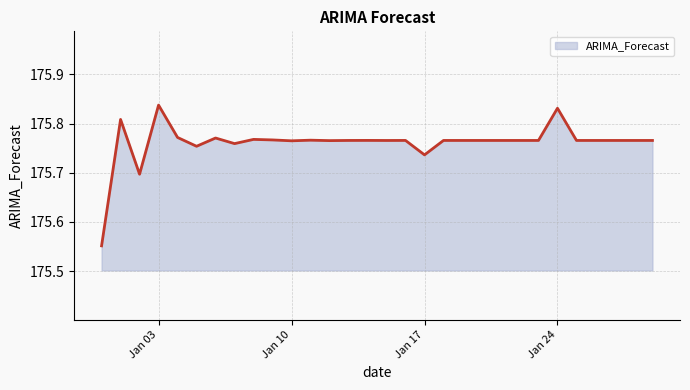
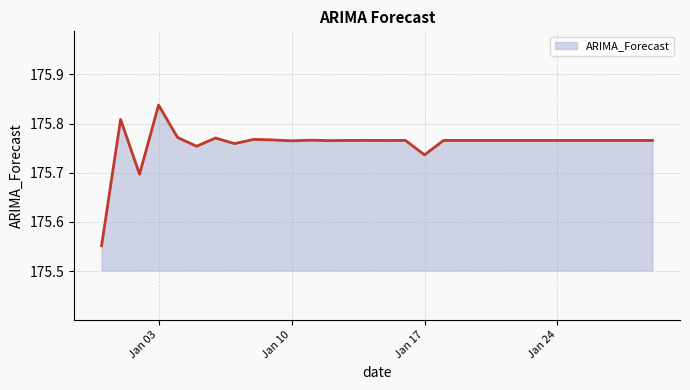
Jan 24: 175.83 -> 175.77
